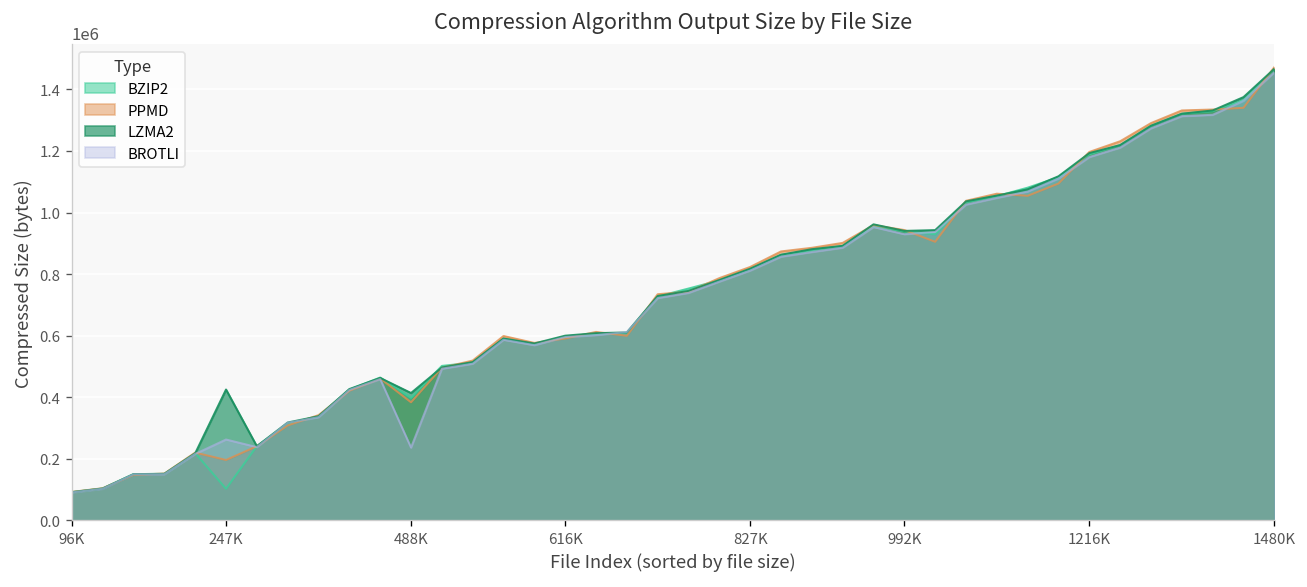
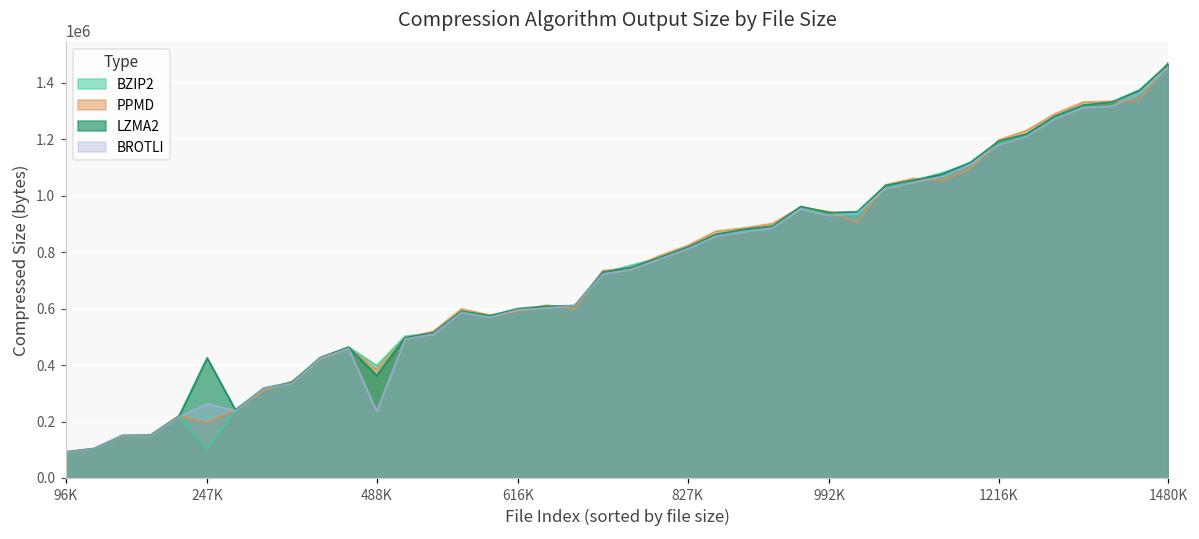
LZMA2, 488K: 410000 -> 360000
